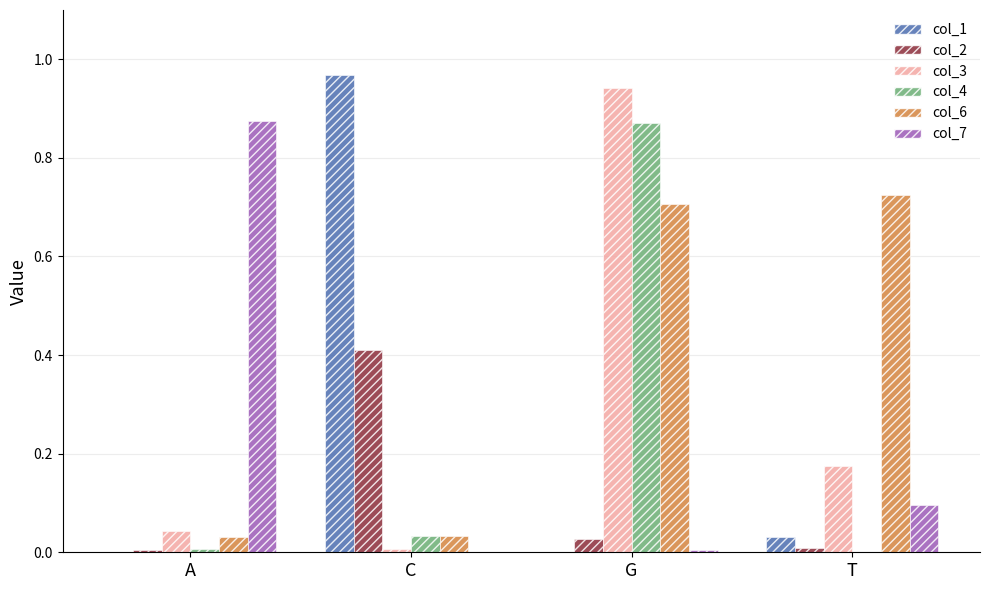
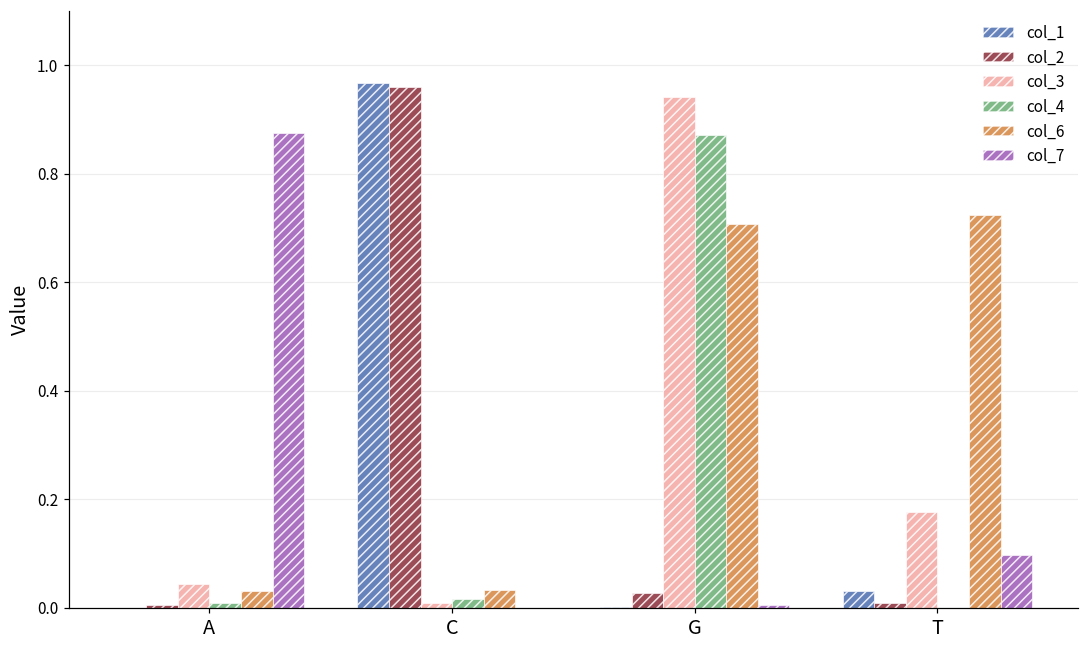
col_2, C: 0.41 -> 0.96
col_4, C: 0.03 -> 0.02
